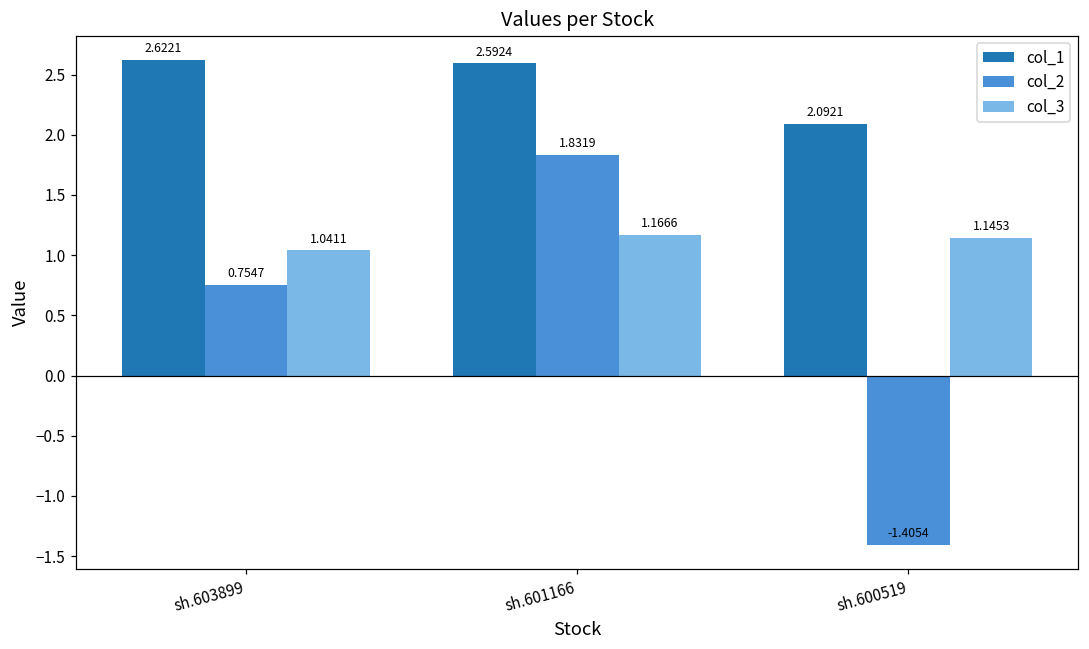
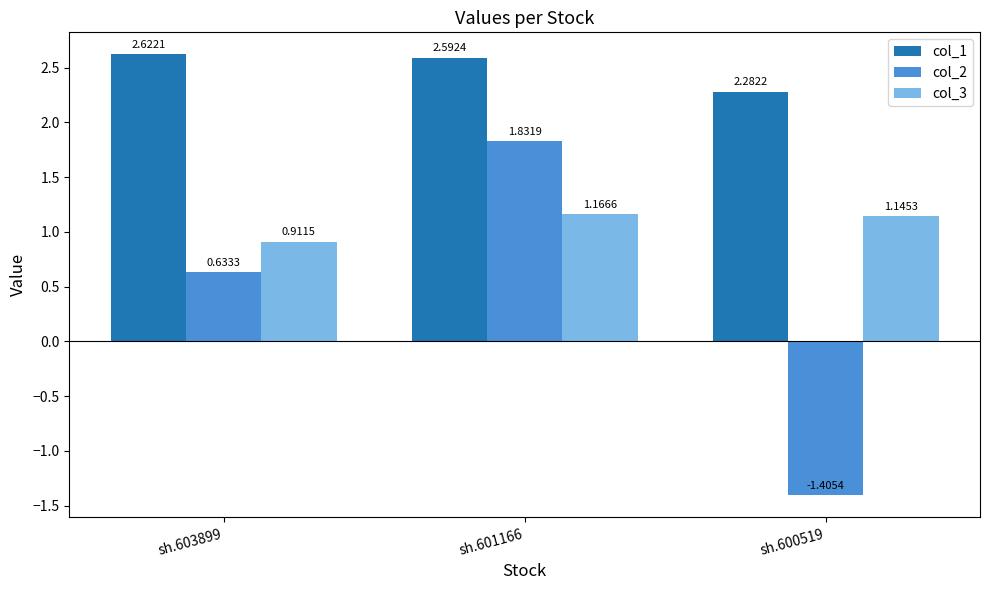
col_2, sh.603899: 0.7547 -> 0.6333
col_3, sh.603899: 1.0411 -> 0.9115
col_1, sh.600519: 2.0921 -> 2.2822
